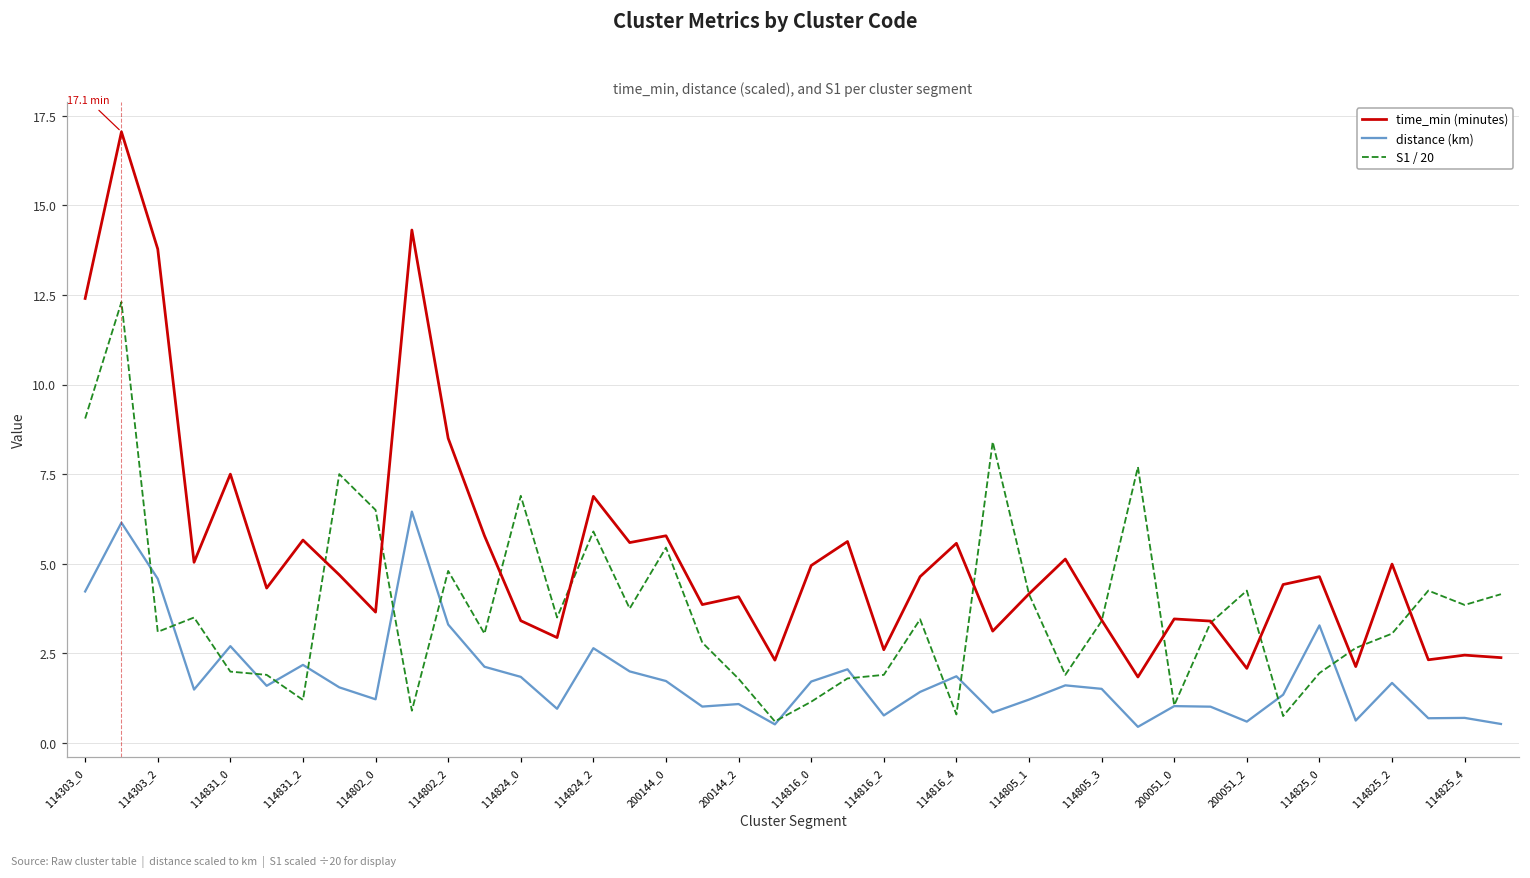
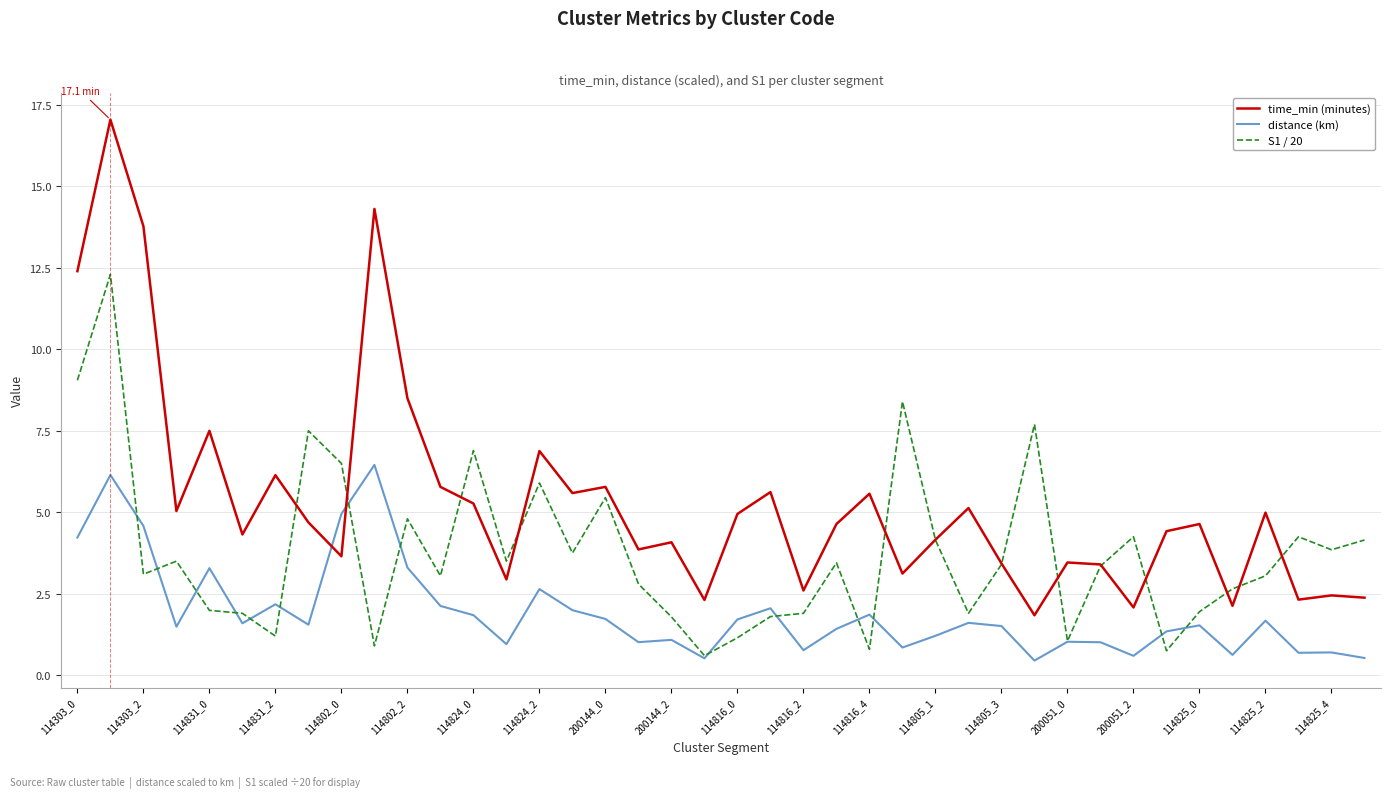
distance (km), 114831_0: 2.7 -> 3.3
time_min (minutes), 114831_2: 5.7 -> 6.1
distance (km), 114802_0: 1.2 -> 5.0
time_min (minutes), 114824_0: 3.4 -> 5.3
distance (km), 114825_0: 3.3 -> 1.5
